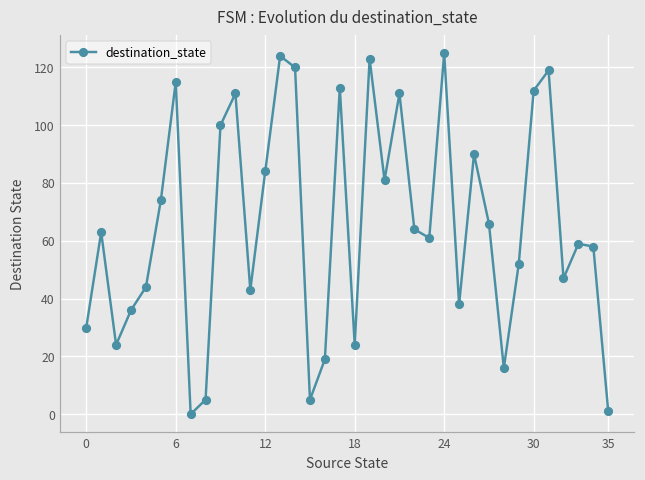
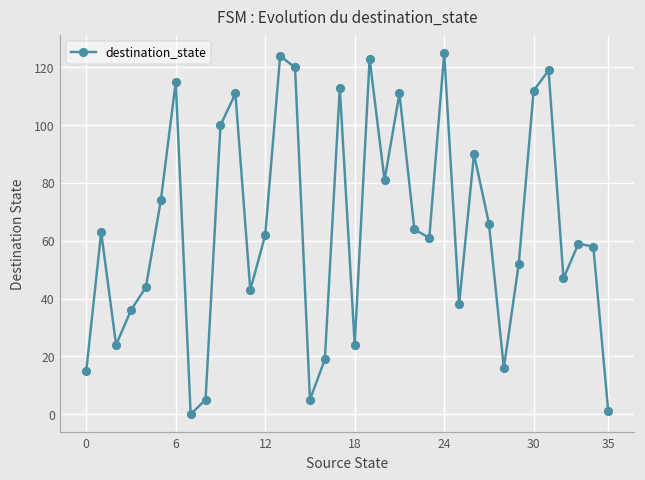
0: 30 -> 15
12: 84 -> 62
